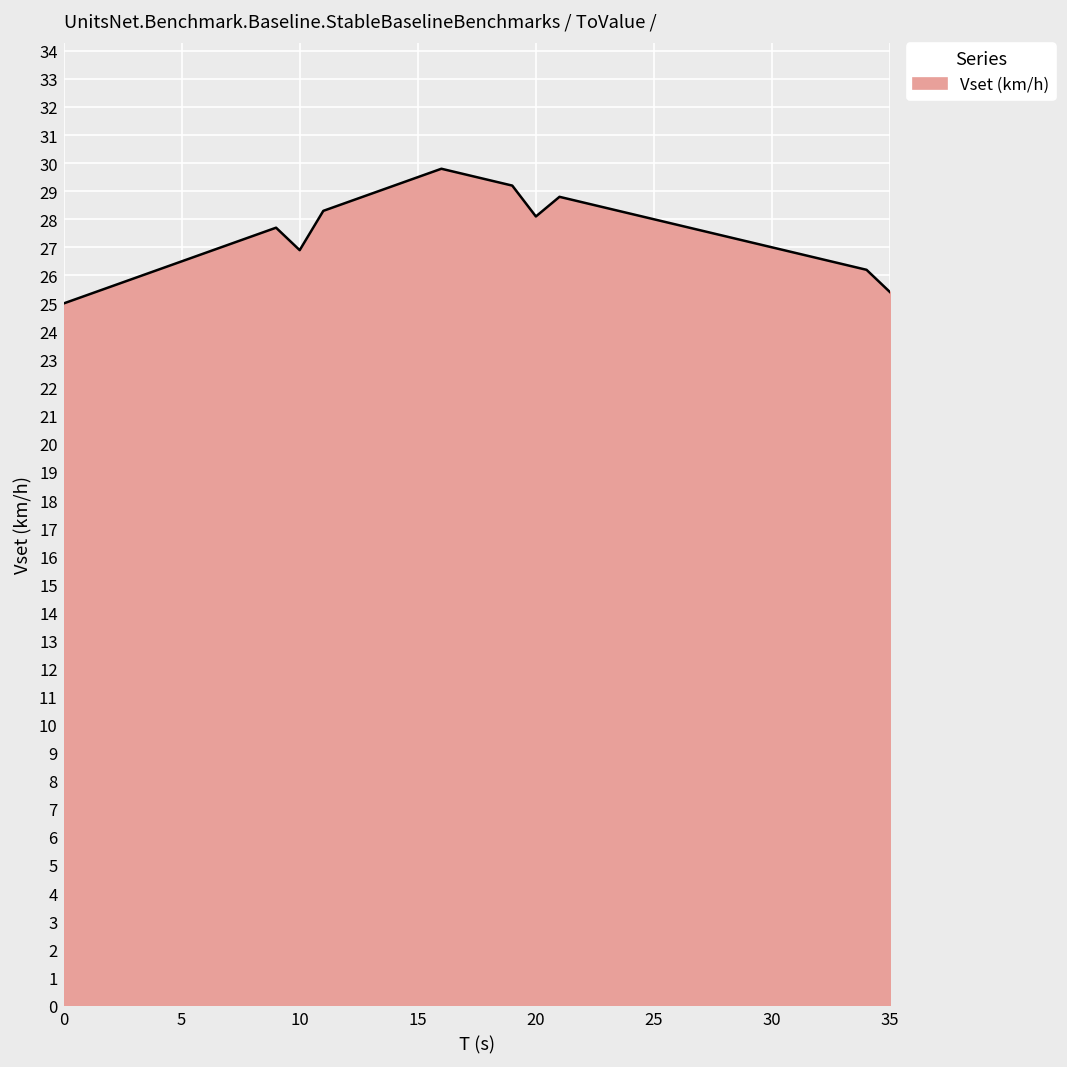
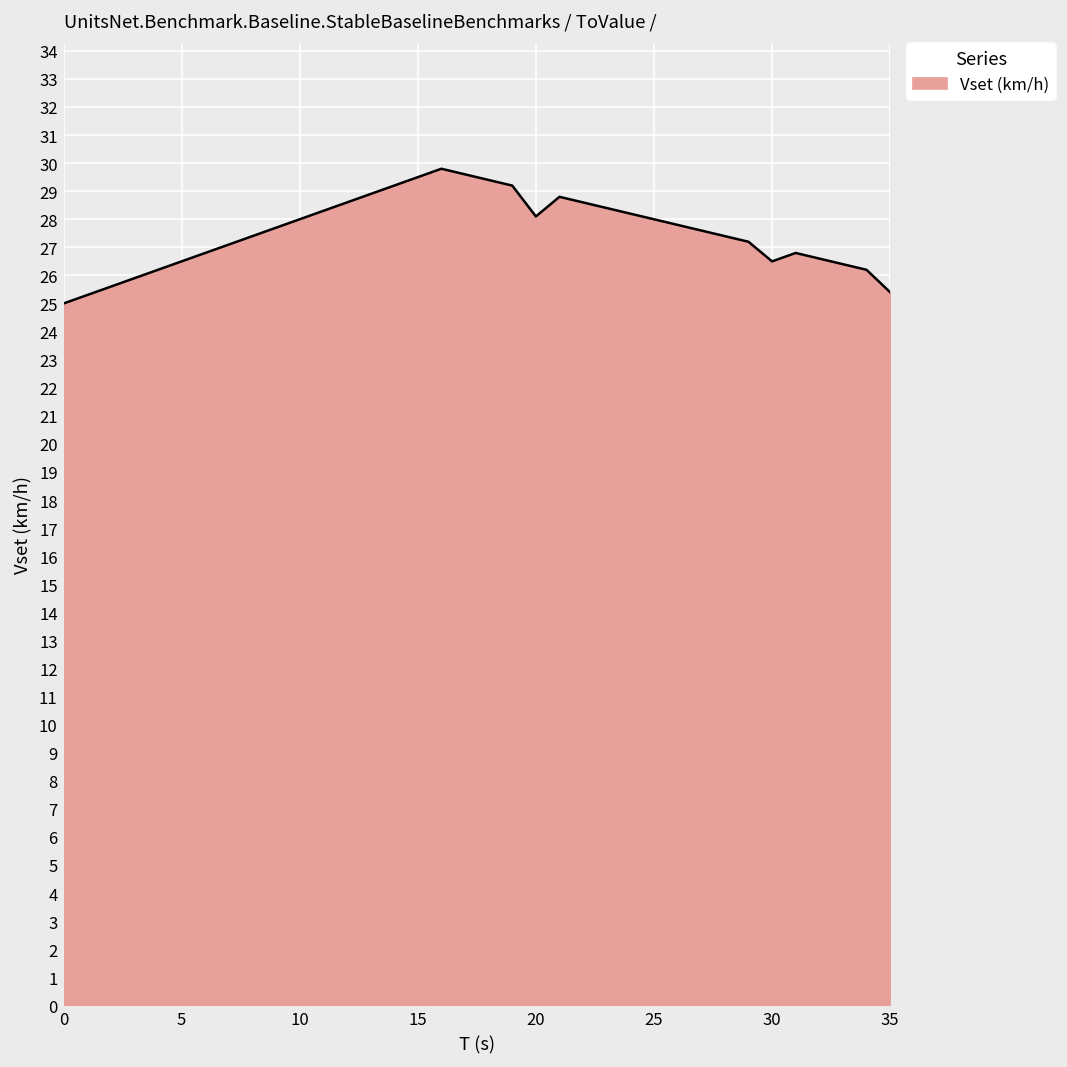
10: 26.9 -> 28.0
30: 27.0 -> 26.5
